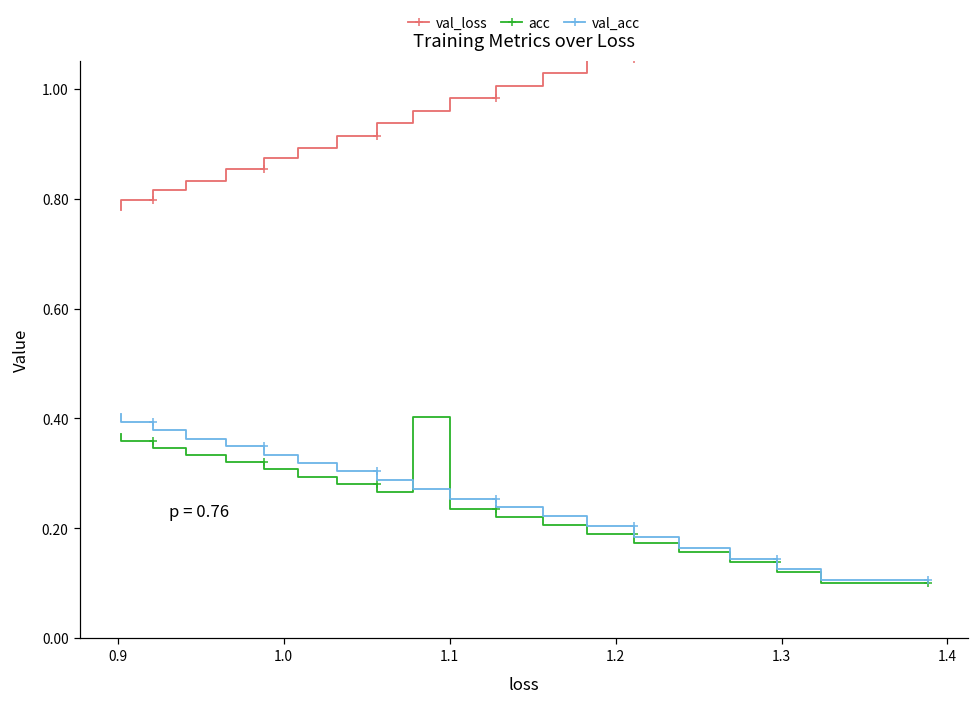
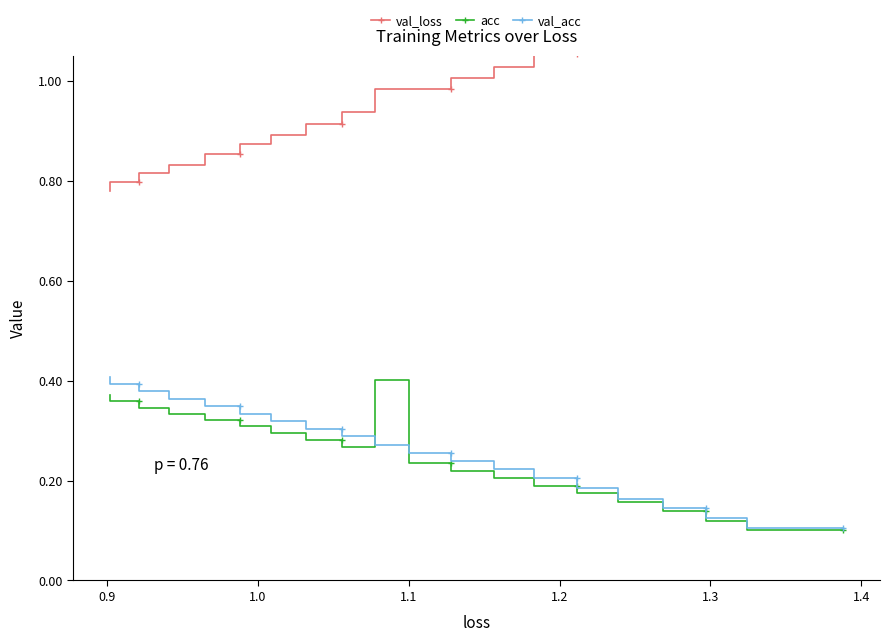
val_loss, 1.1: 0.96 -> 0.98
